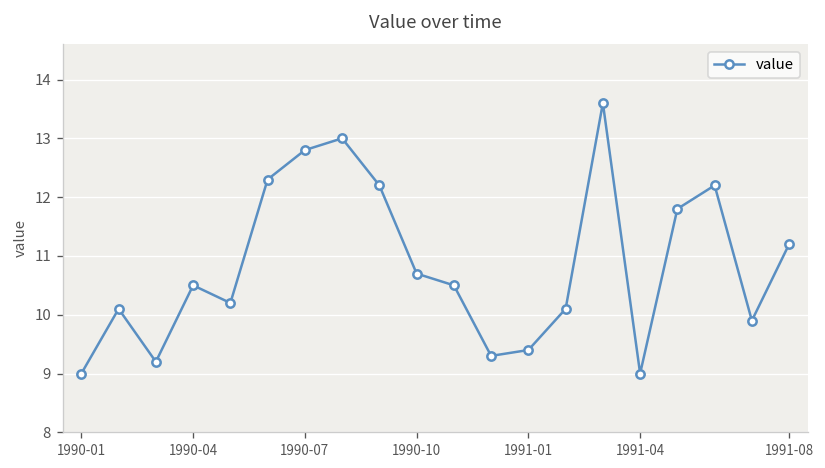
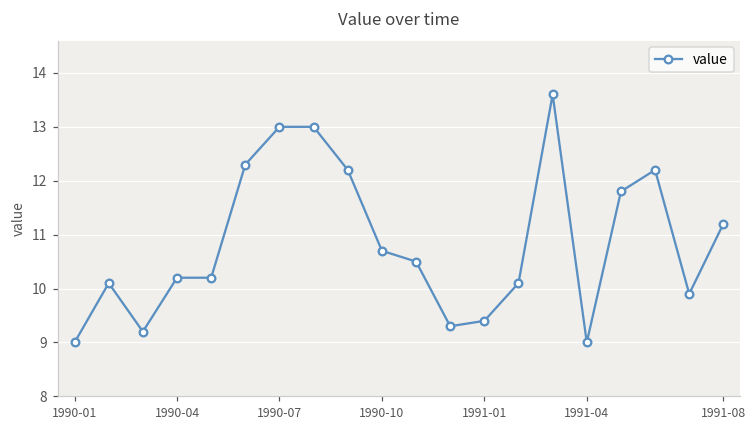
1990-04: 10.5 -> 10.2
1990-07: 12.8 -> 13.0
